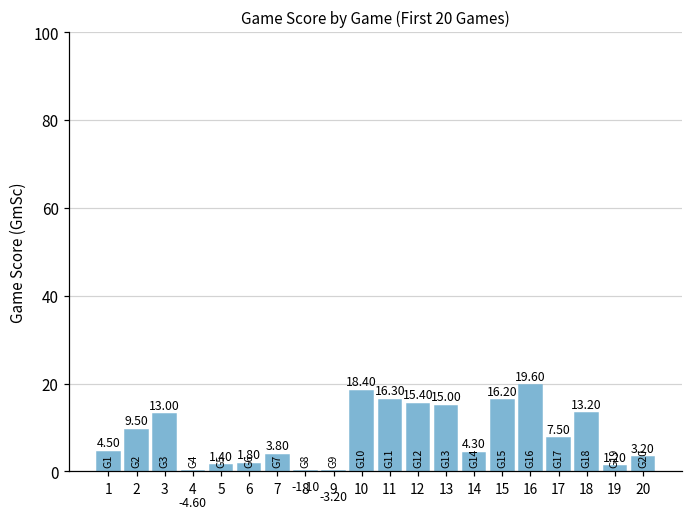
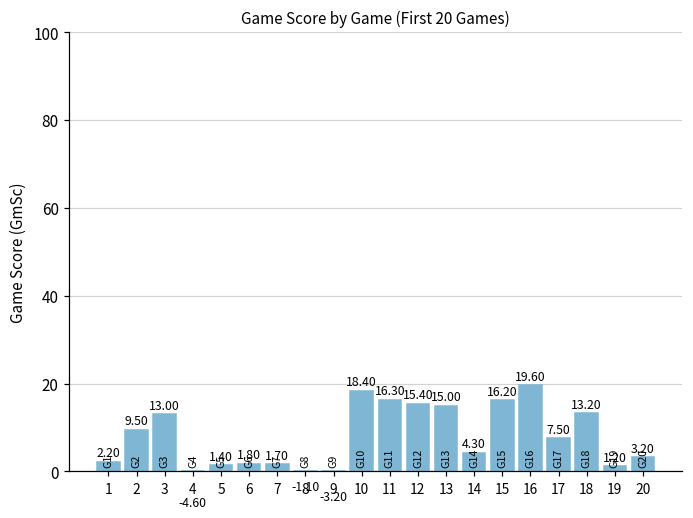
1: 4.50 -> 2.20
7: 3.80 -> 1.70
